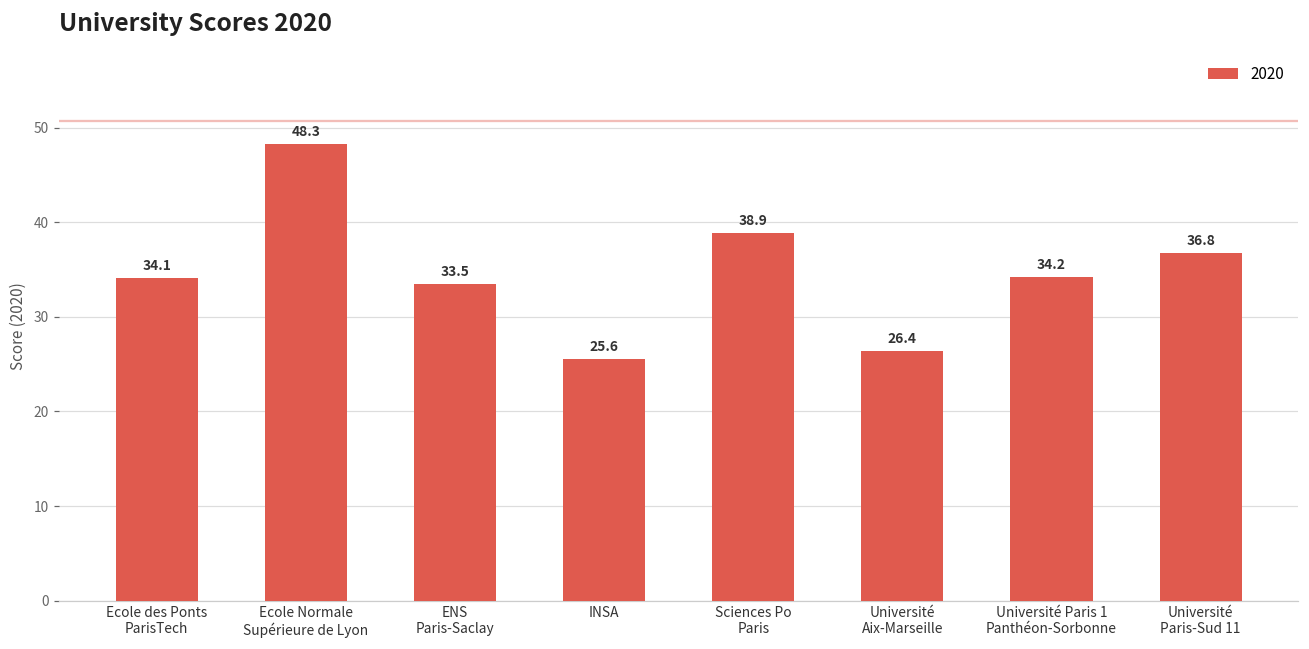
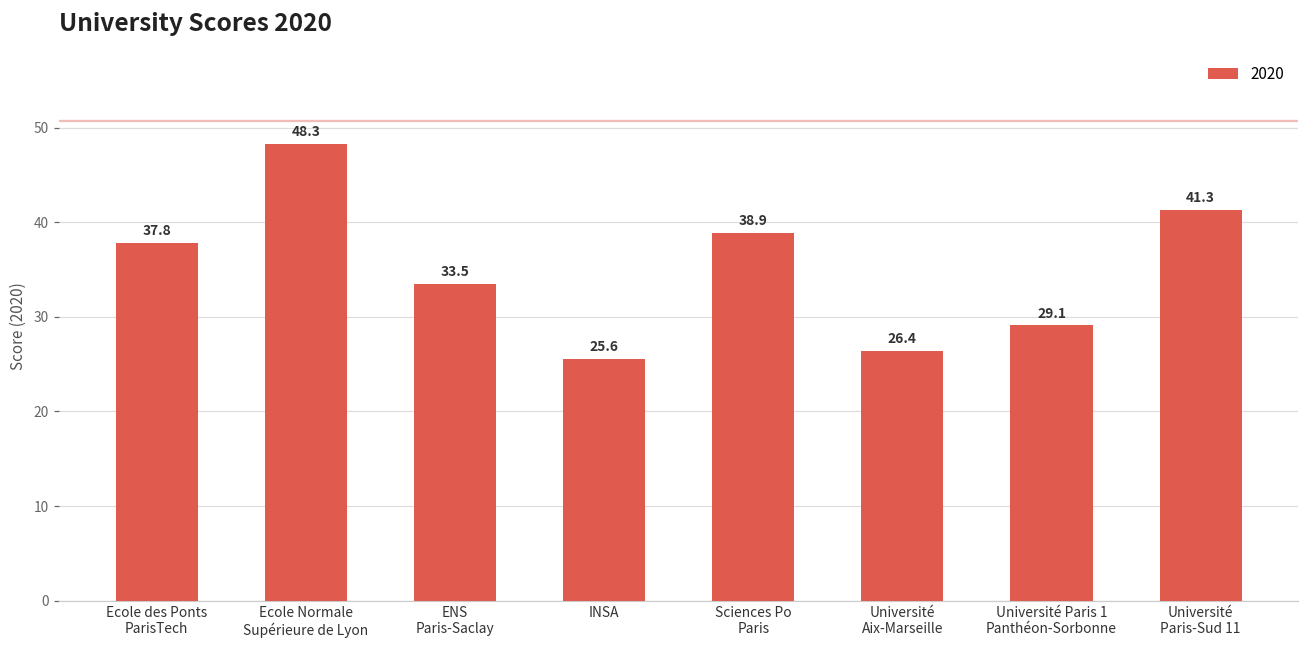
Ecole des Ponts ParisTech: 34.1 -> 37.8
Université Paris 1 Panthéon-Sorbonne: 34.2 -> 29.1
Université Paris-Sud 11: 36.8 -> 41.3
